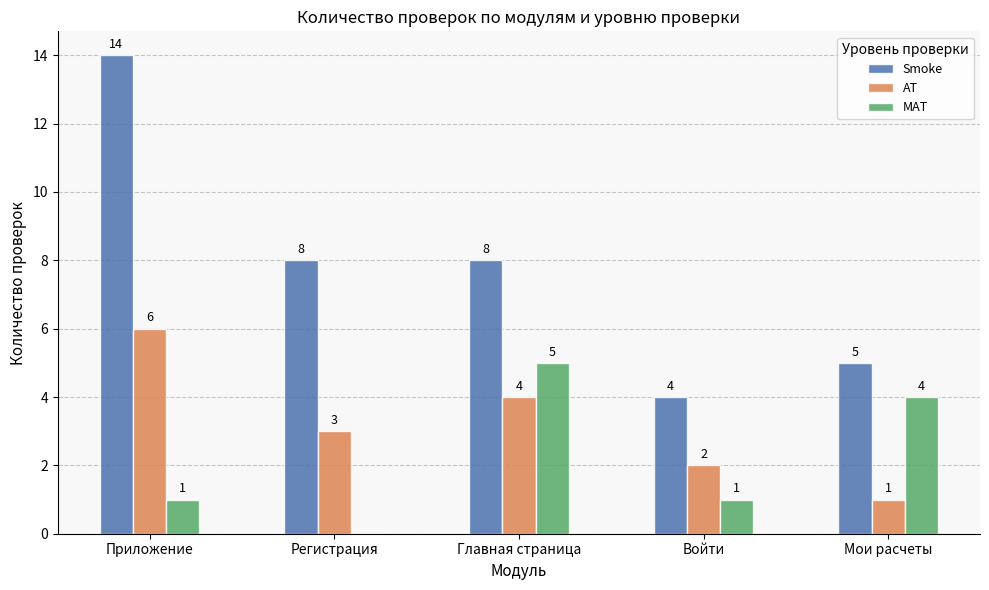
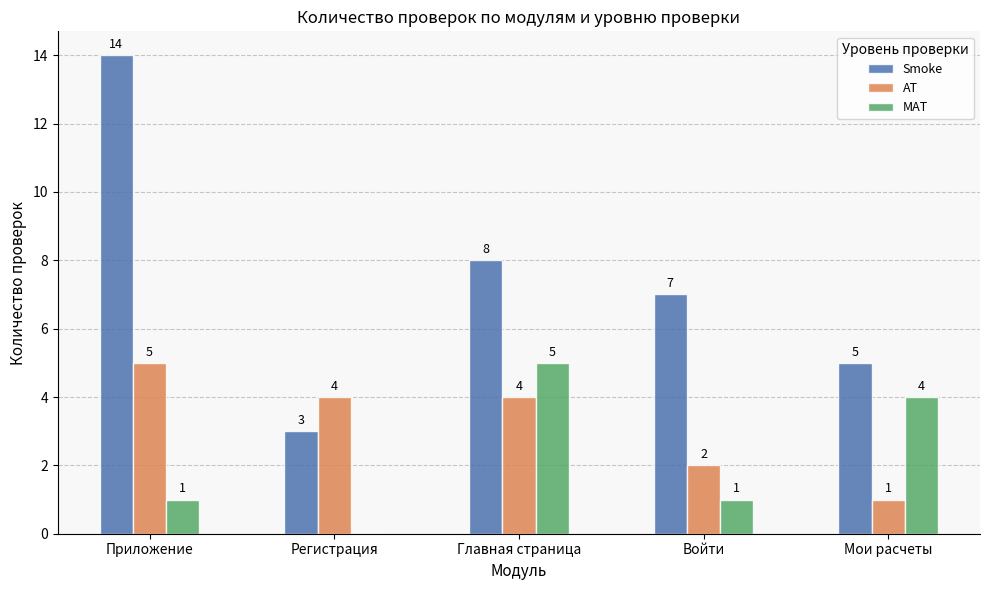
AT, Приложение: 6 -> 5
Smoke, Регистрация: 8 -> 3
AT, Регистрация: 3 -> 4
Smoke, Войти: 4 -> 7
